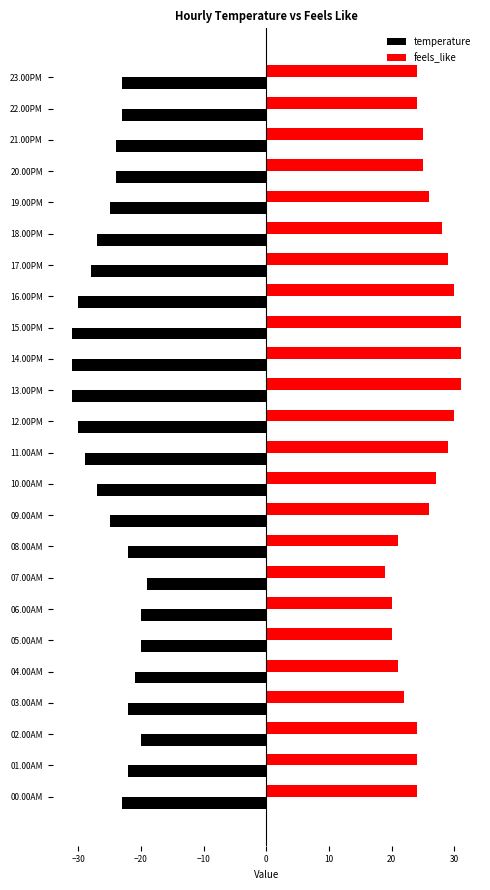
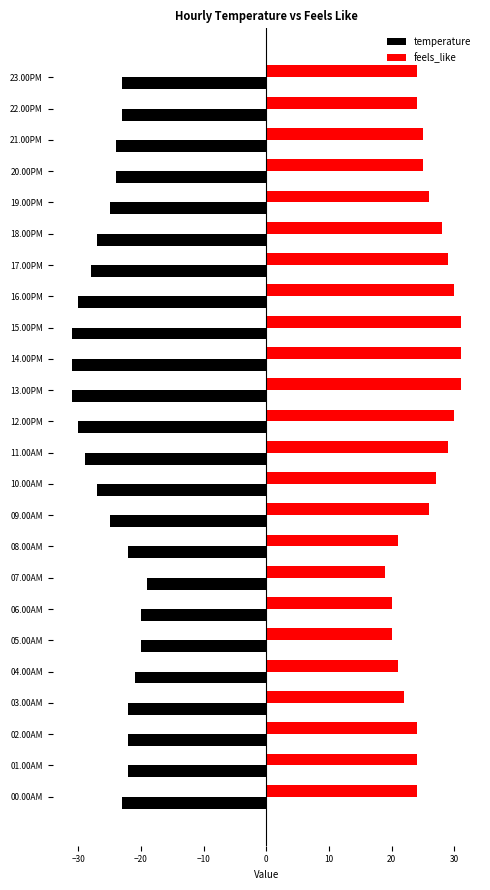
temperature, 02.00AM: -20 -> -22
